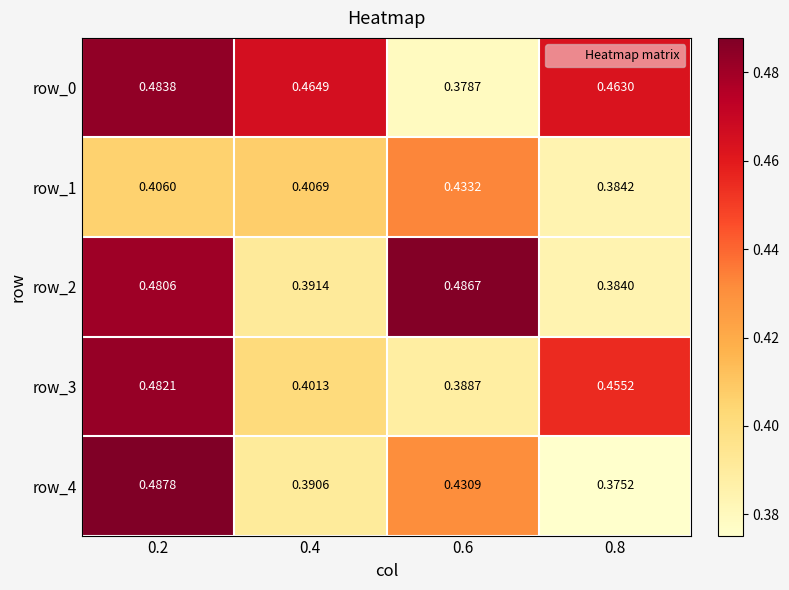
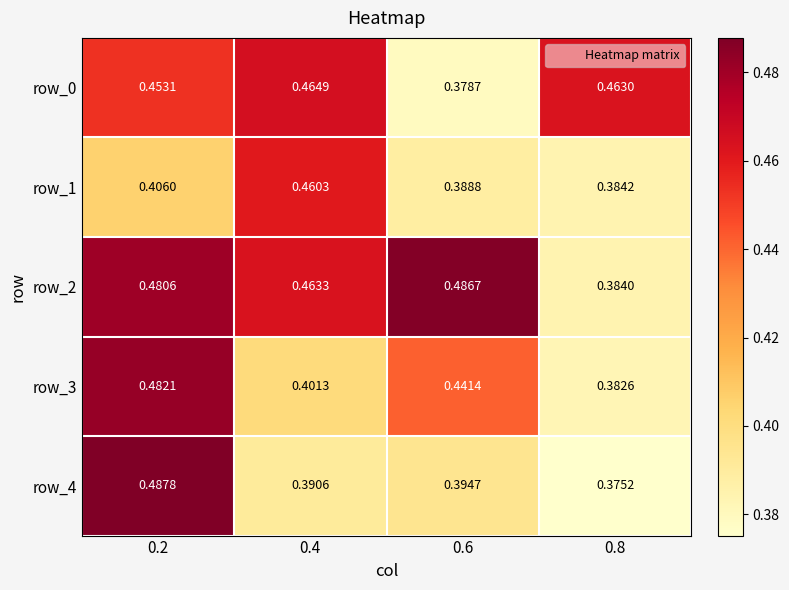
row_0, 0.2: 0.4838 -> 0.4531
row_1, 0.4: 0.4069 -> 0.4603
row_1, 0.6: 0.4332 -> 0.3888
row_2, 0.4: 0.3914 -> 0.4633
row_3, 0.6: 0.3887 -> 0.4414
row_3, 0.8: 0.4552 -> 0.3826
row_4, 0.6: 0.4309 -> 0.3947
